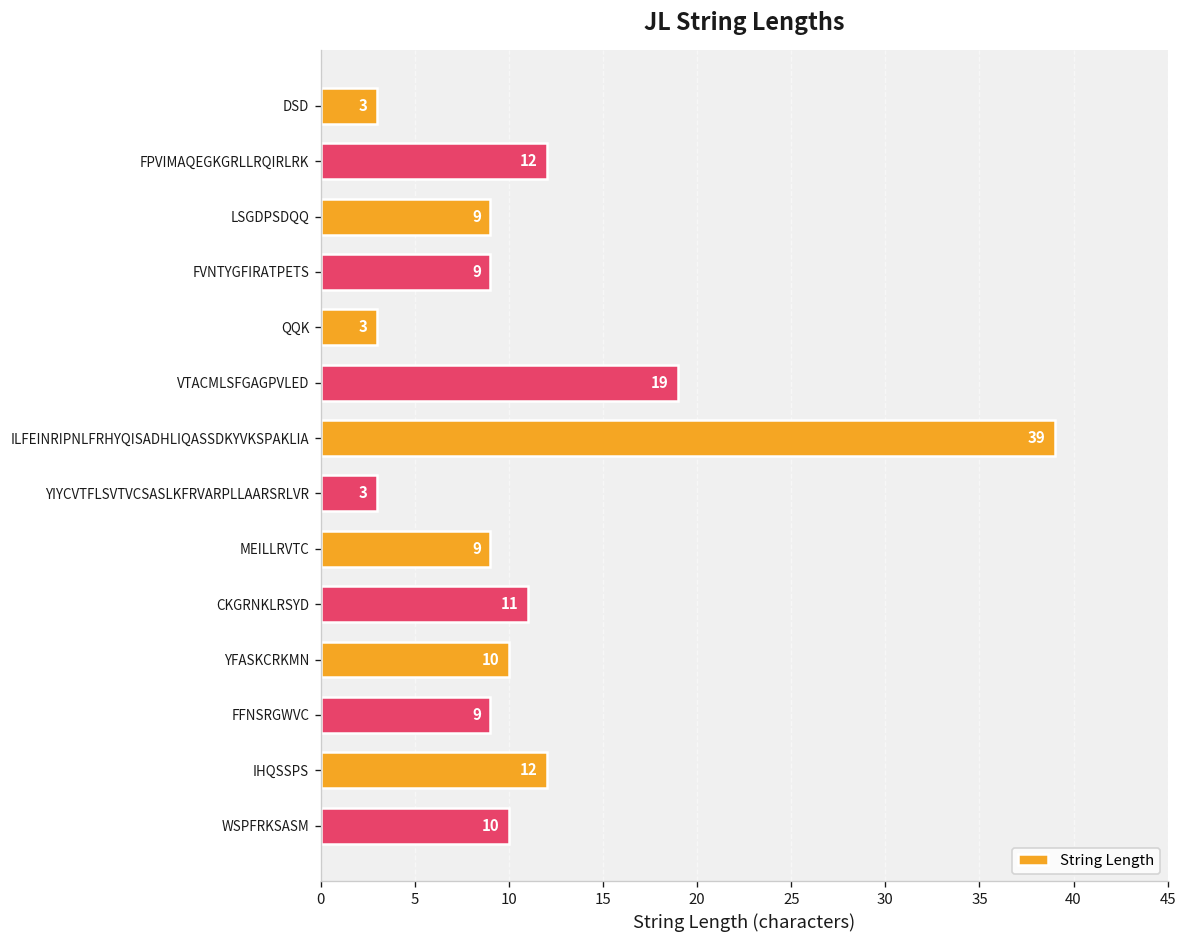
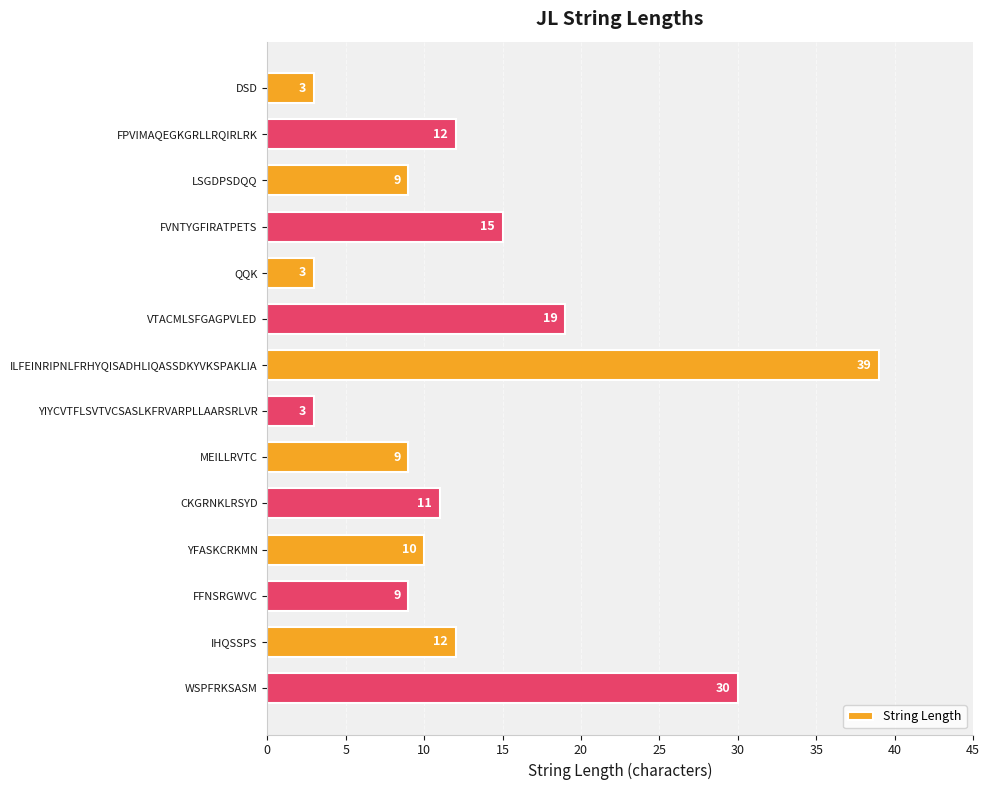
FVNTYGFIRATPETS: 9 -> 15
WSPFRKSASM: 10 -> 30
